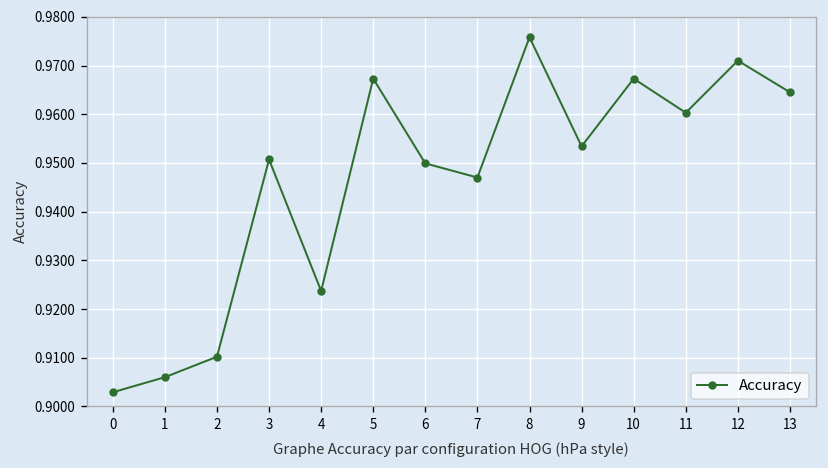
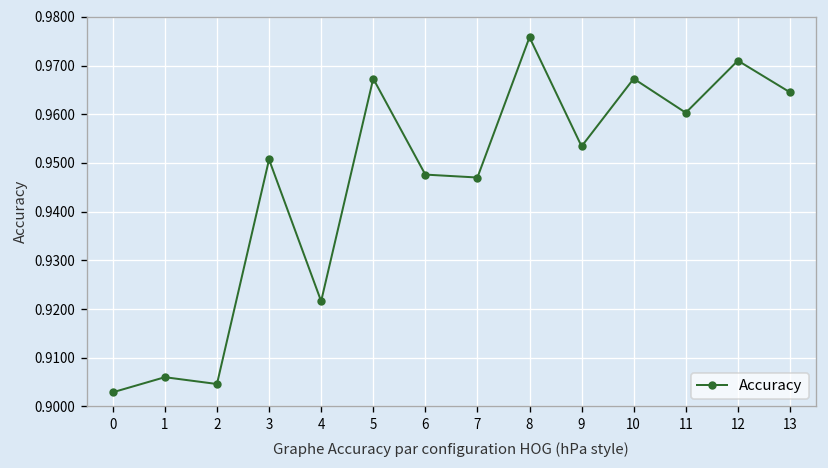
2: 0.910 -> 0.905
4: 0.924 -> 0.922
6: 0.950 -> 0.948
